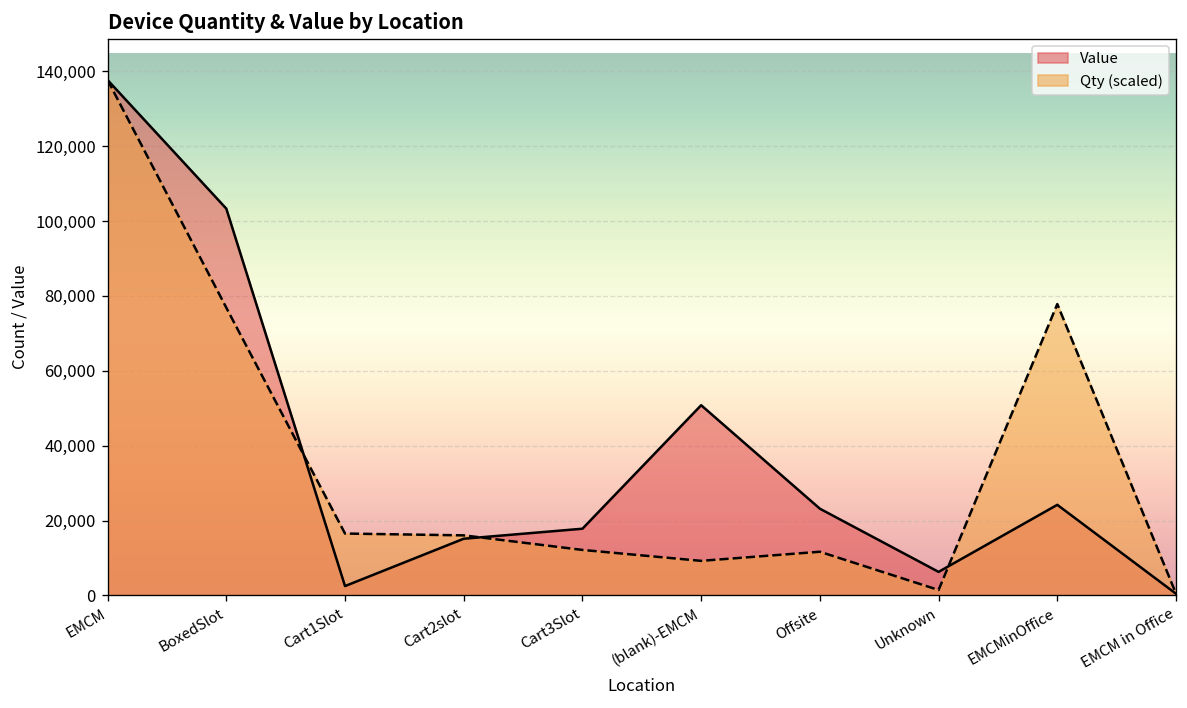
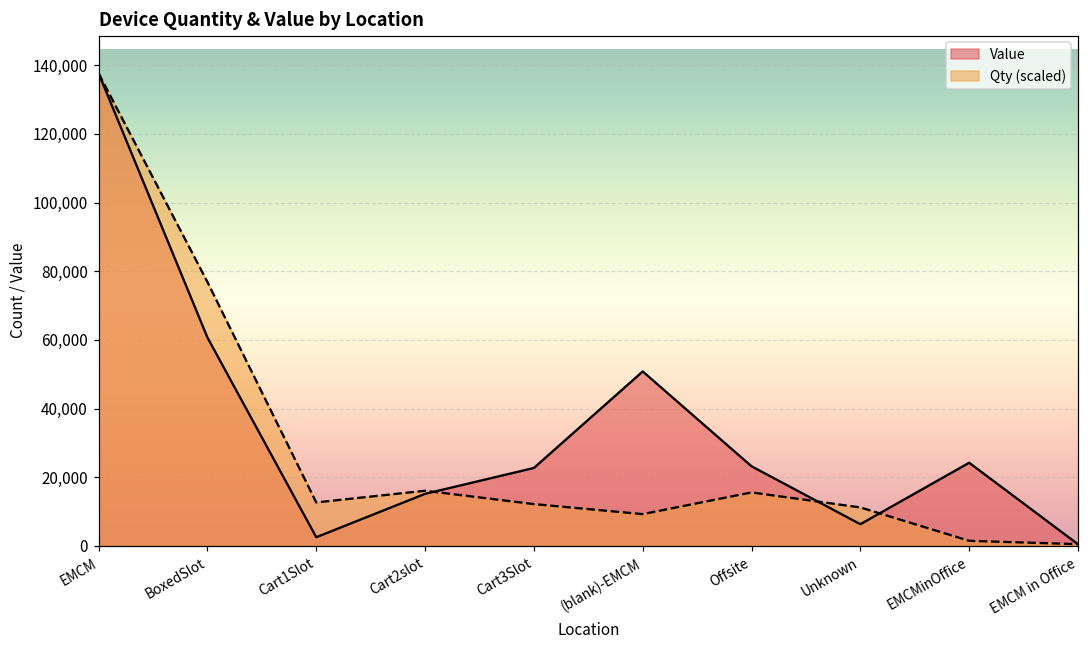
Value, BoxedSlot: 103,000 -> 61,000
Qty (scaled), Cart1Slot: 17,000 -> 13,000
Value, Cart3Slot: 18,000 -> 23,000
Qty (scaled), Offsite: 12,000 -> 16,000
Qty (scaled), Unknown: 1,000 -> 11,000
Qty (scaled), EMCMinOffice: 78,000 -> 1,000
